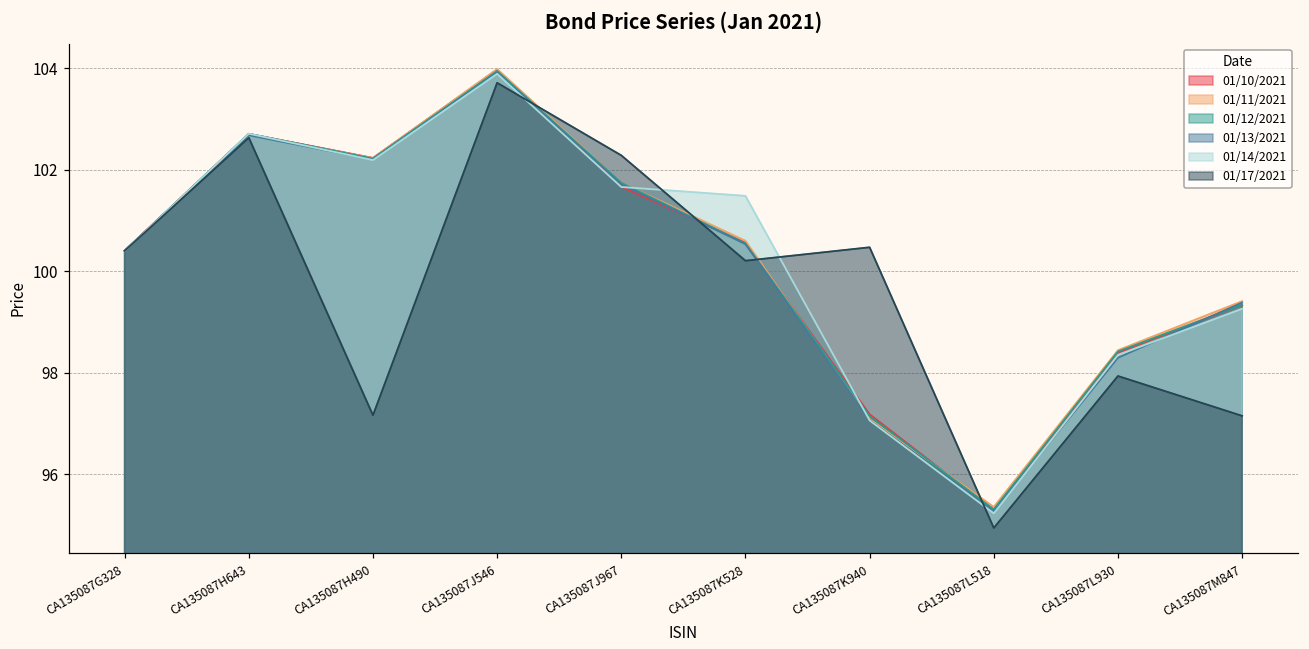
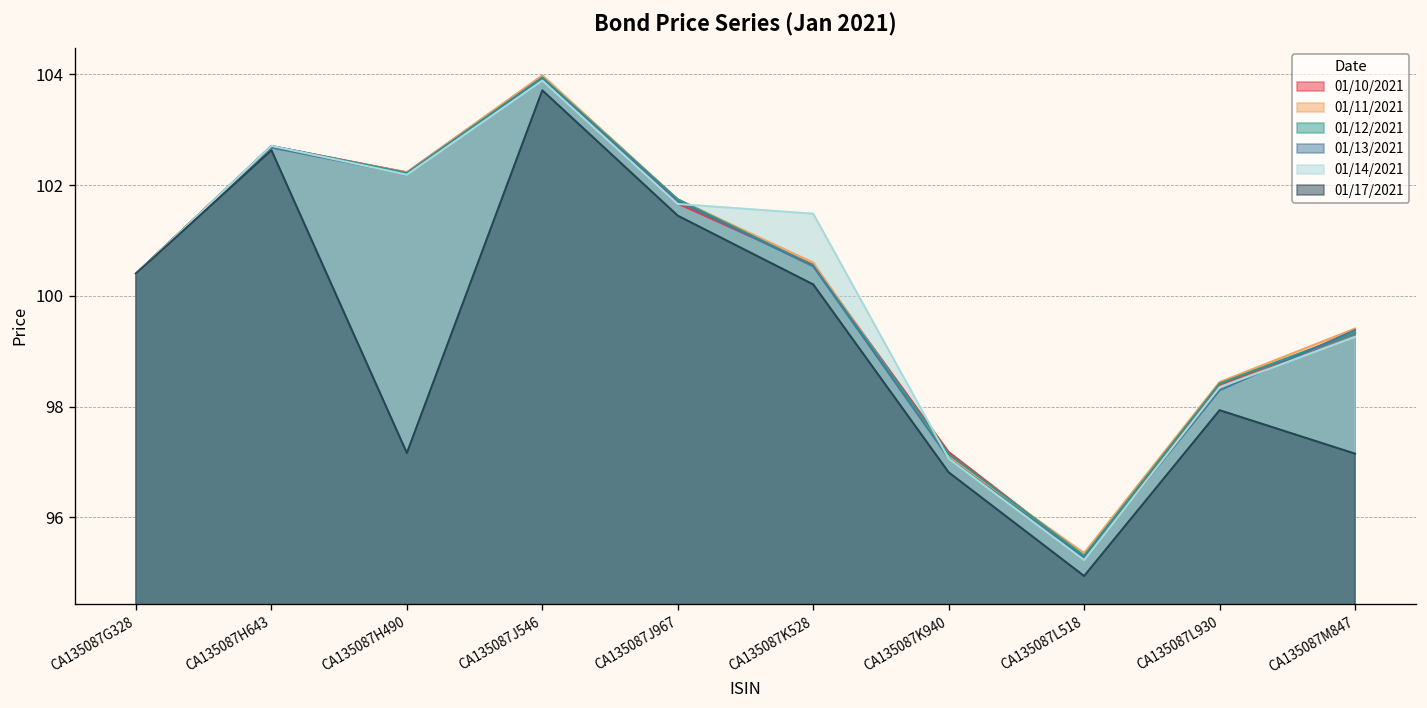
01/17/2021, CA135087J967: 102.3 -> 101.4
01/17/2021, CA135087K940: 100.5 -> 96.8
